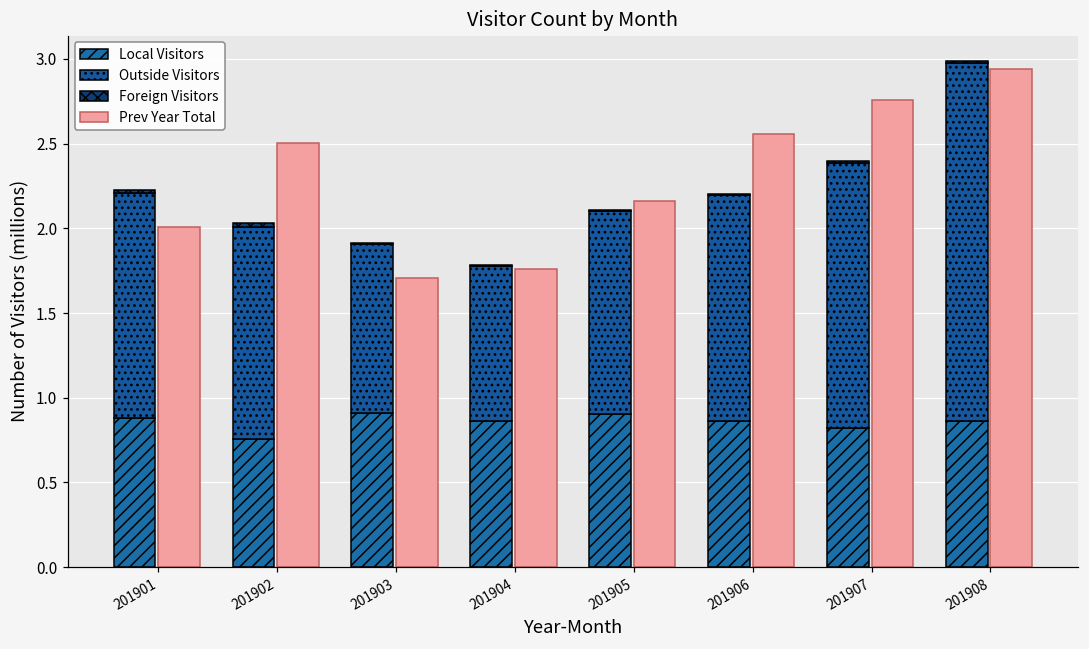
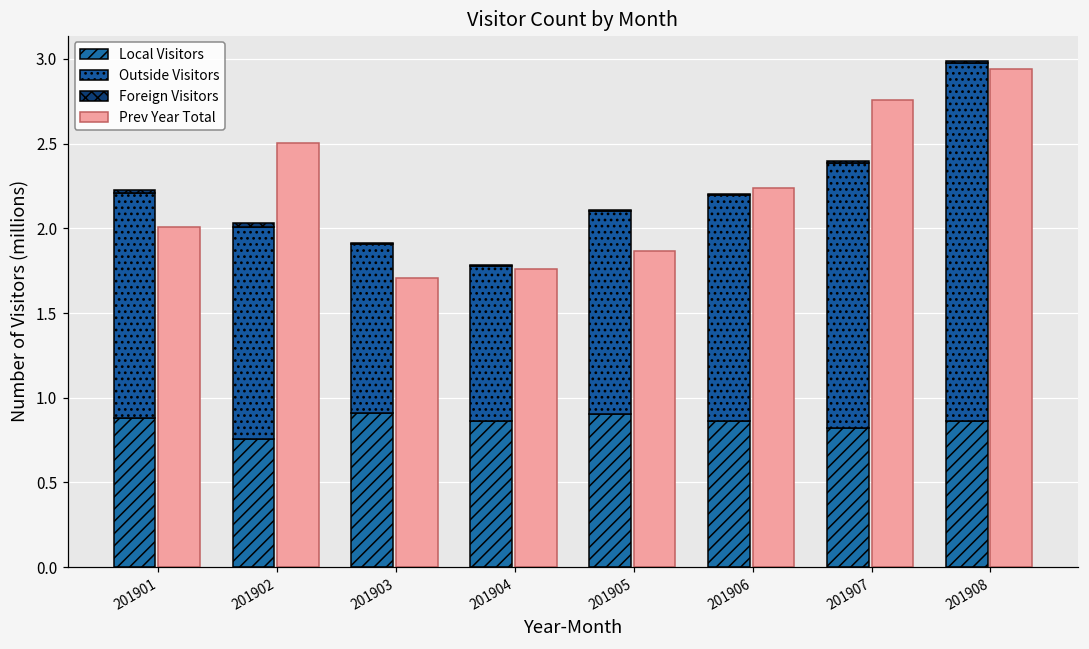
Prev Year Total, 201905: 2.16 -> 1.87
Prev Year Total, 201906: 2.56 -> 2.24
